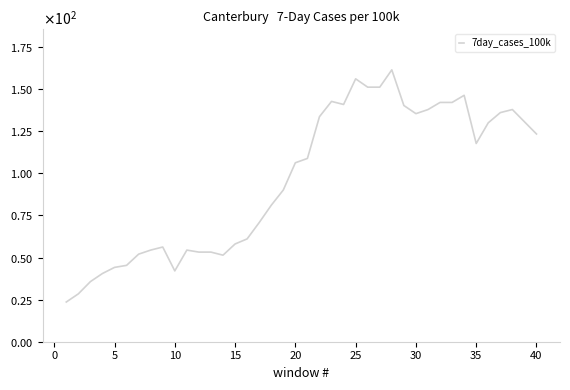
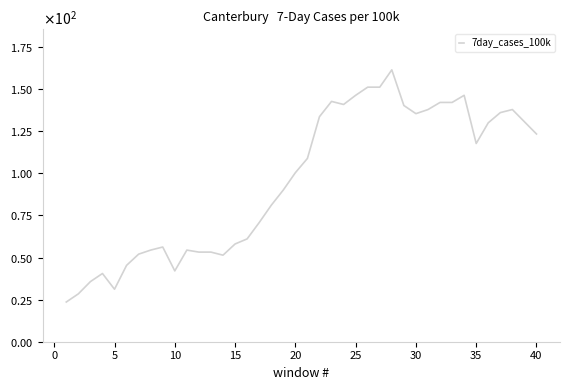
5: 44 -> 31
20: 106 -> 100
25: 156 -> 146
